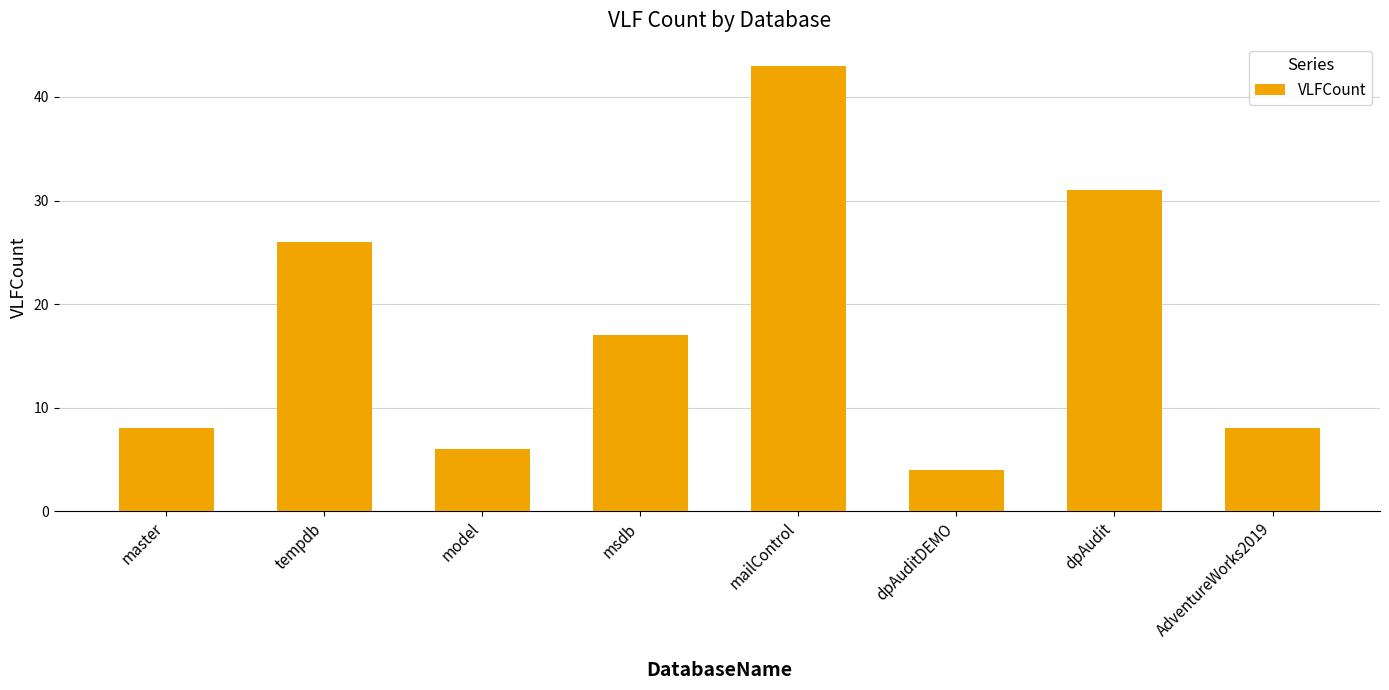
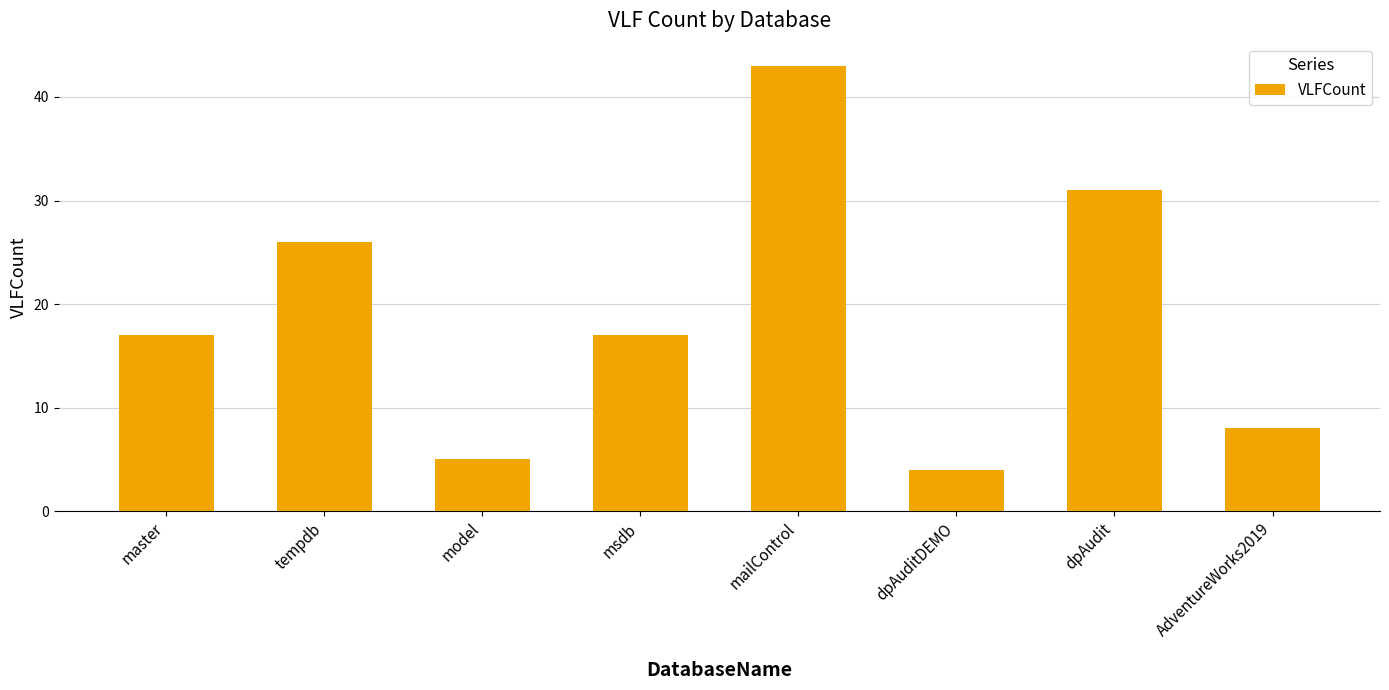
master: 8 -> 17
model: 6 -> 5
